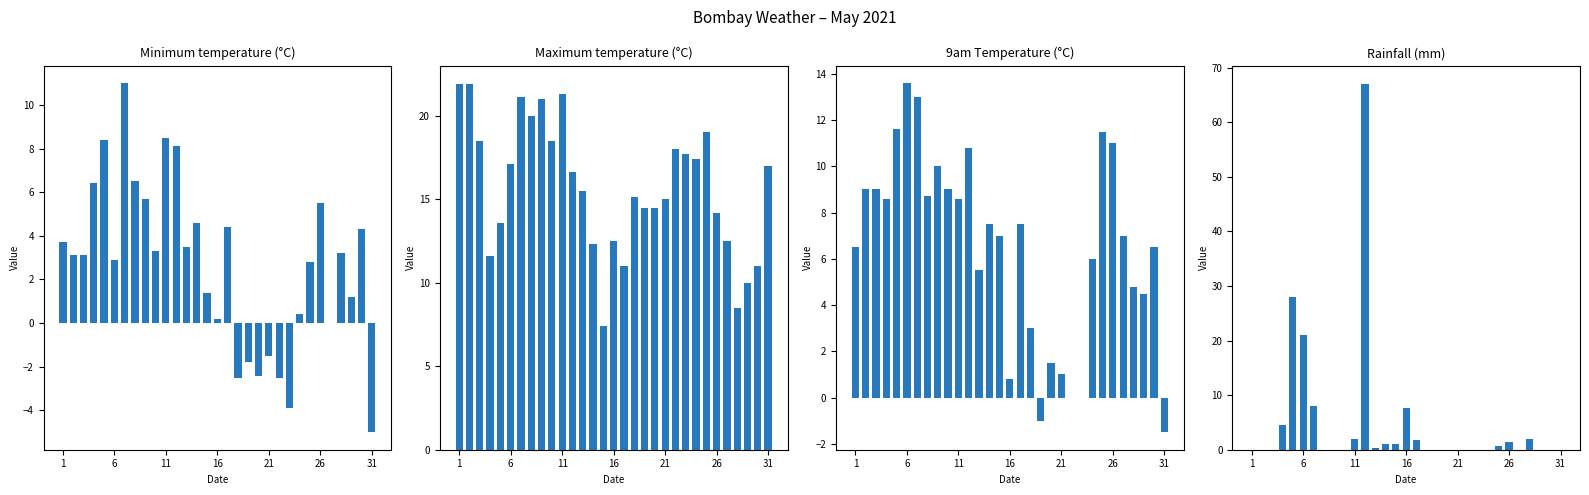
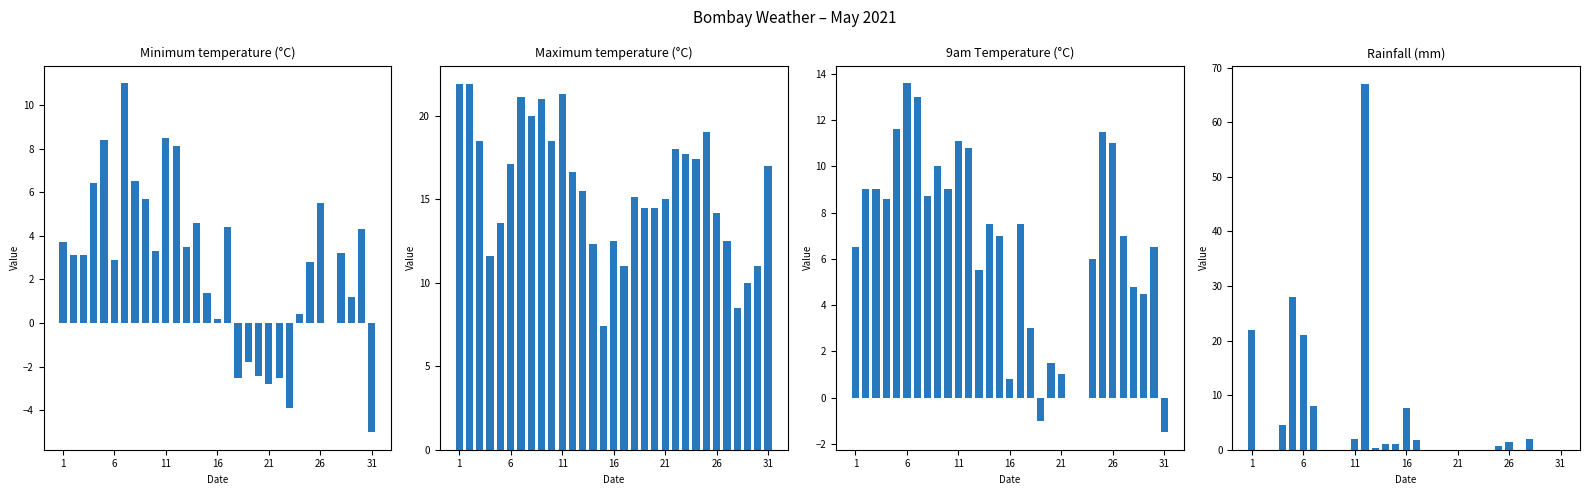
Minimum temperature (°C), 21: -1.5 -> -2.8
9am Temperature (°C), 11: 8.6 -> 11.1
Rainfall (mm), 1: 0 -> 22
